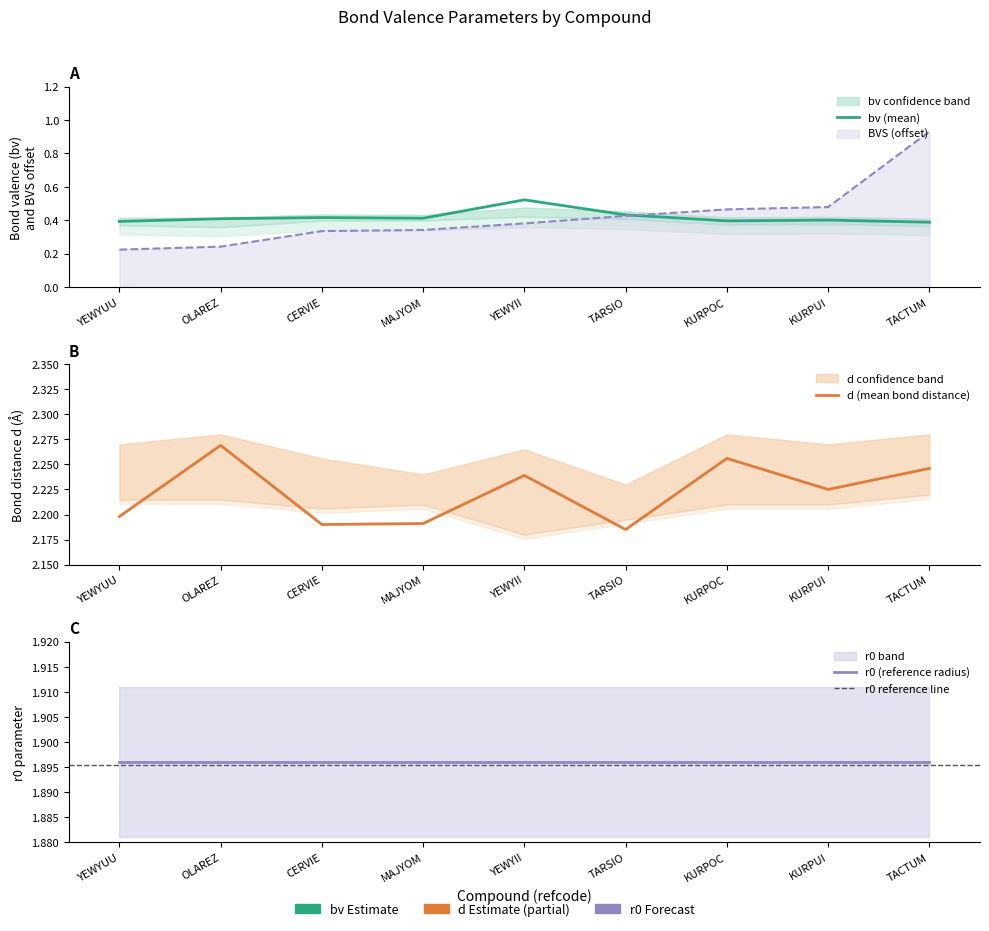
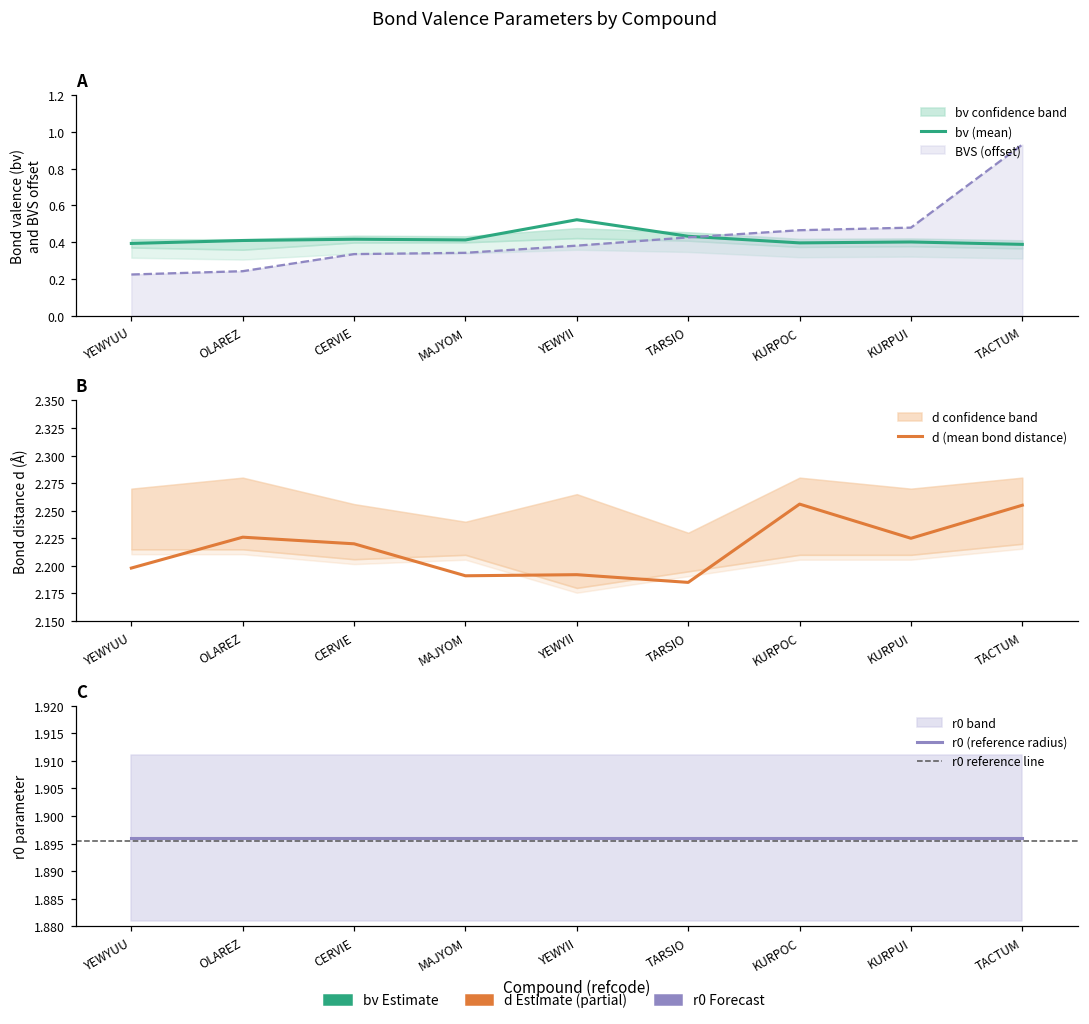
B, d (mean bond distance), OLAREZ: 2.269 -> 2.226
B, d (mean bond distance), CERVIE: 2.19 -> 2.22
B, d (mean bond distance), YEWYII: 2.239 -> 2.192
B, d (mean bond distance), TACTUM: 2.246 -> 2.255
